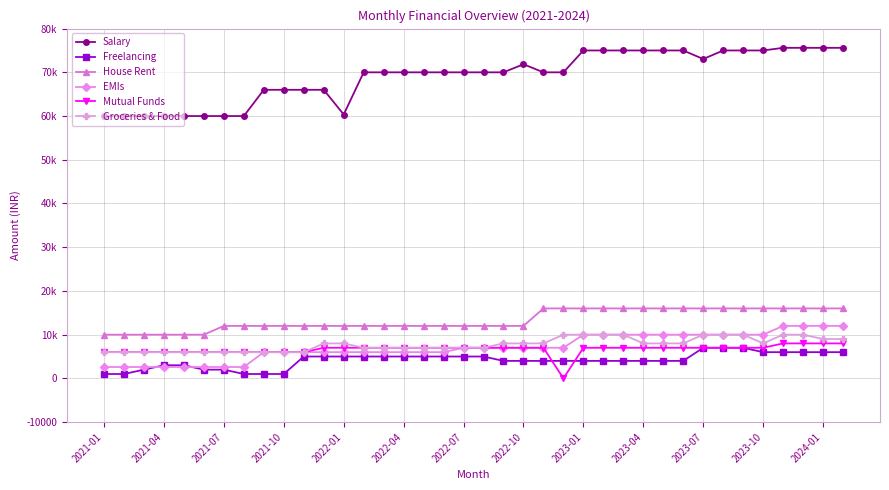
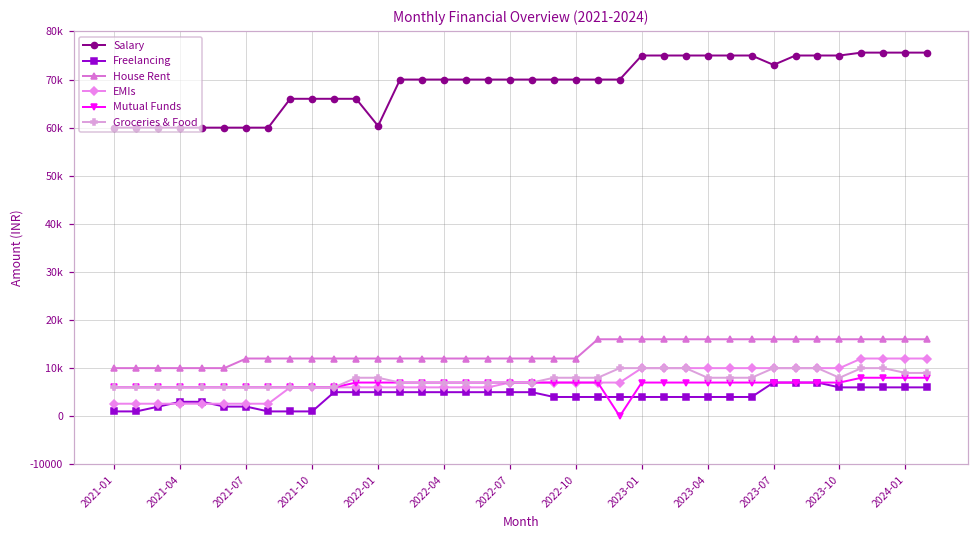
Salary, 2022-10: 72000 -> 70000
